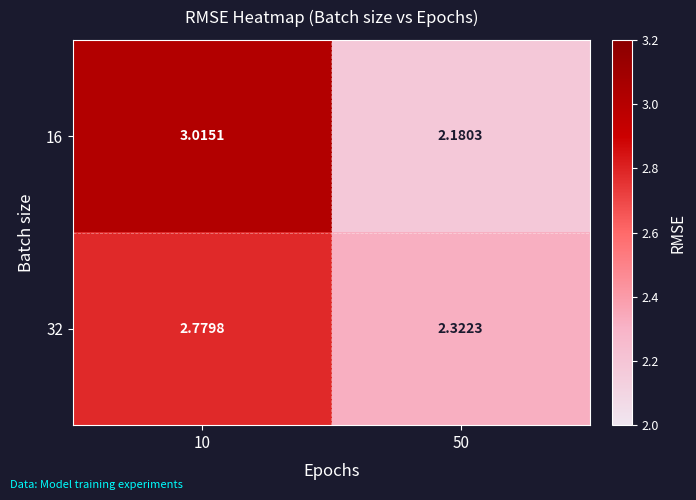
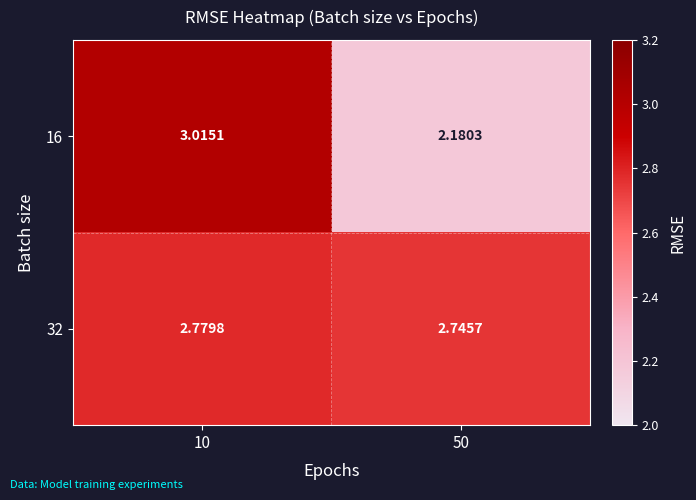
32, 50: 2.3223 -> 2.7457
